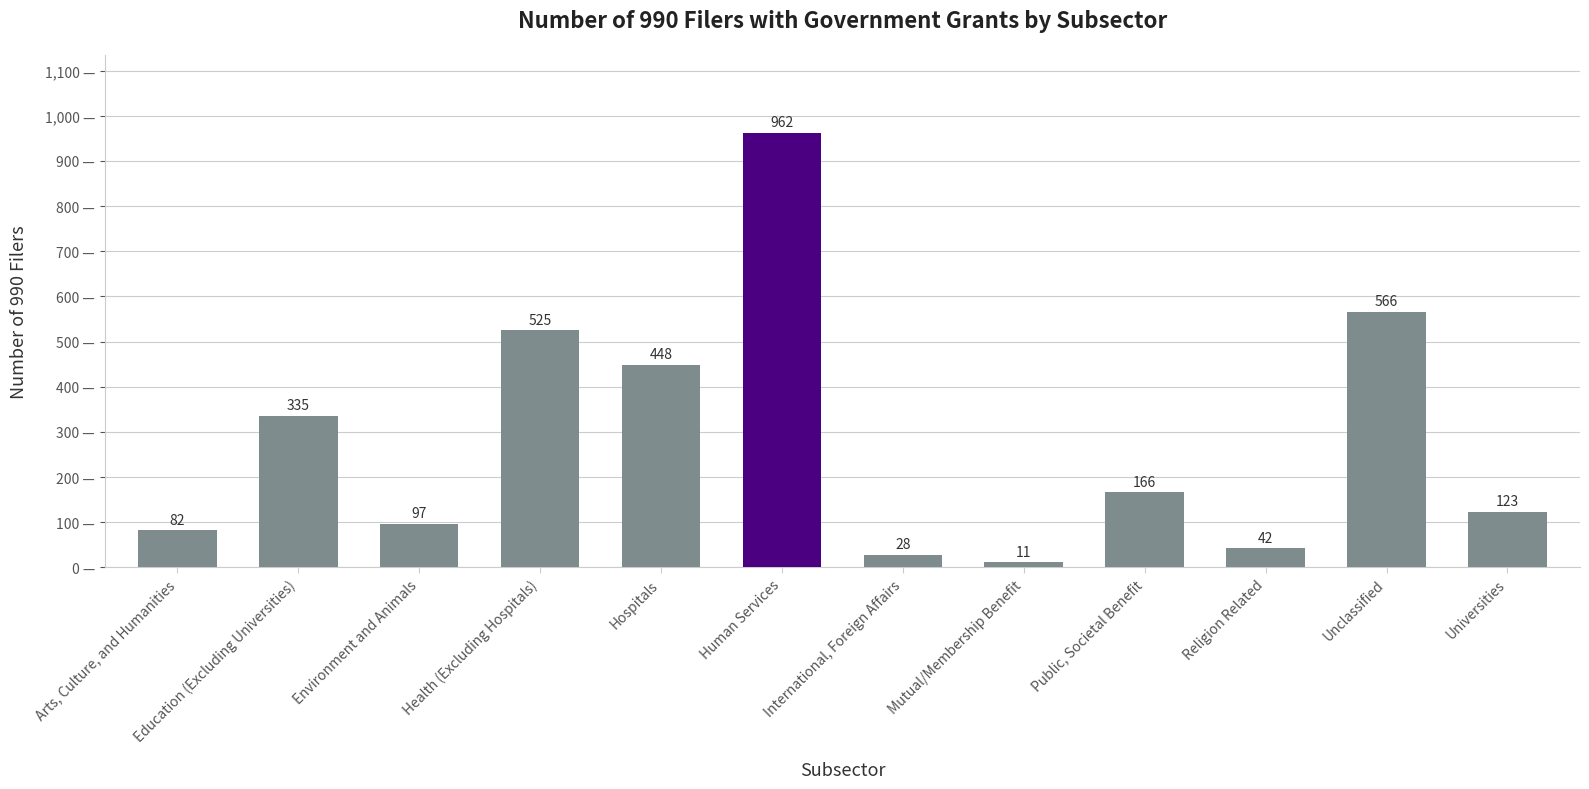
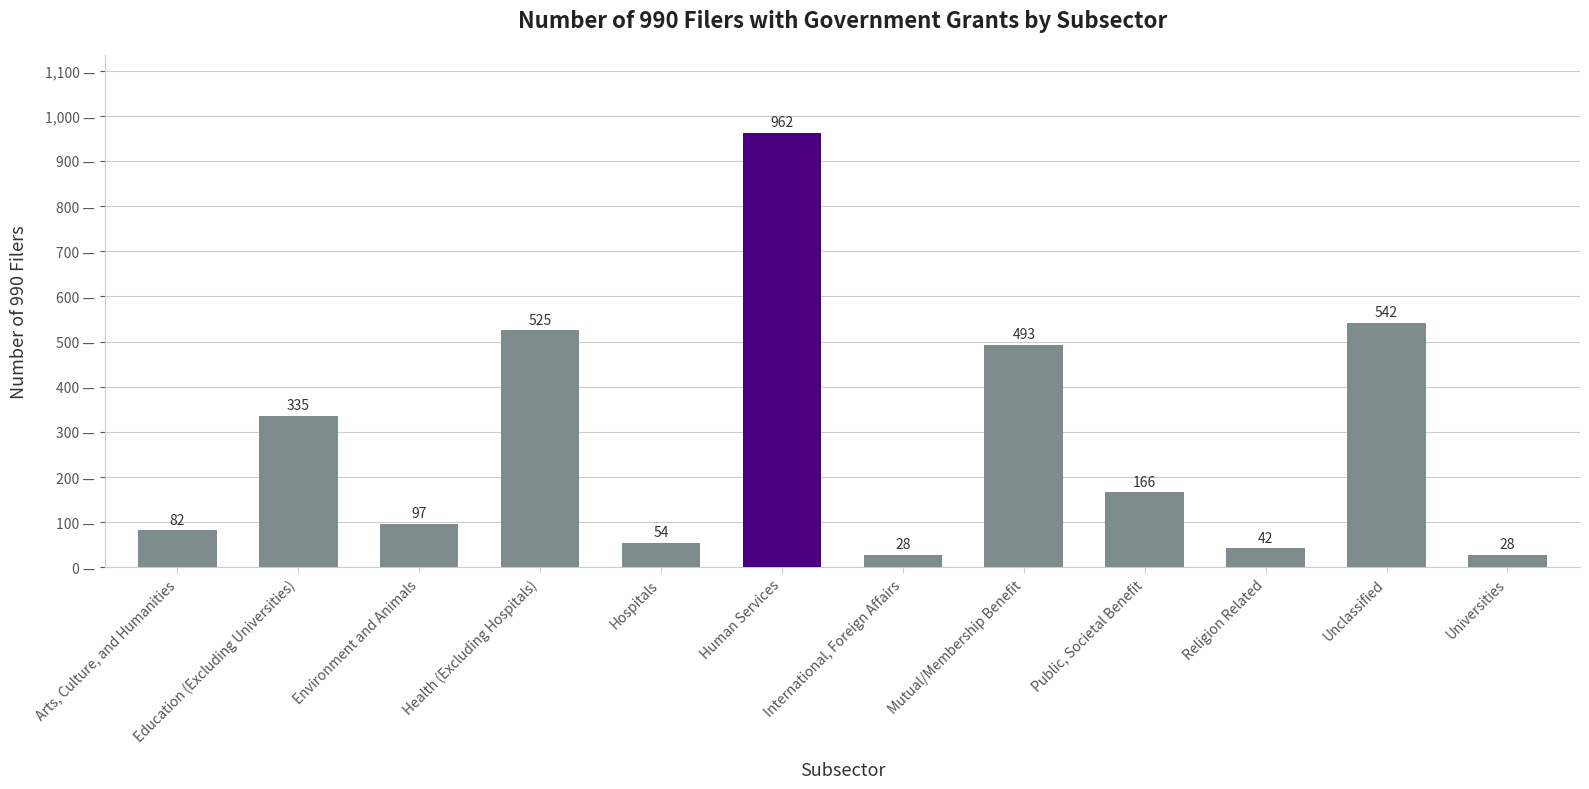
Hospitals: 448 -> 54
Mutual/Membership Benefit: 11 -> 493
Unclassified: 566 -> 542
Universities: 123 -> 28
